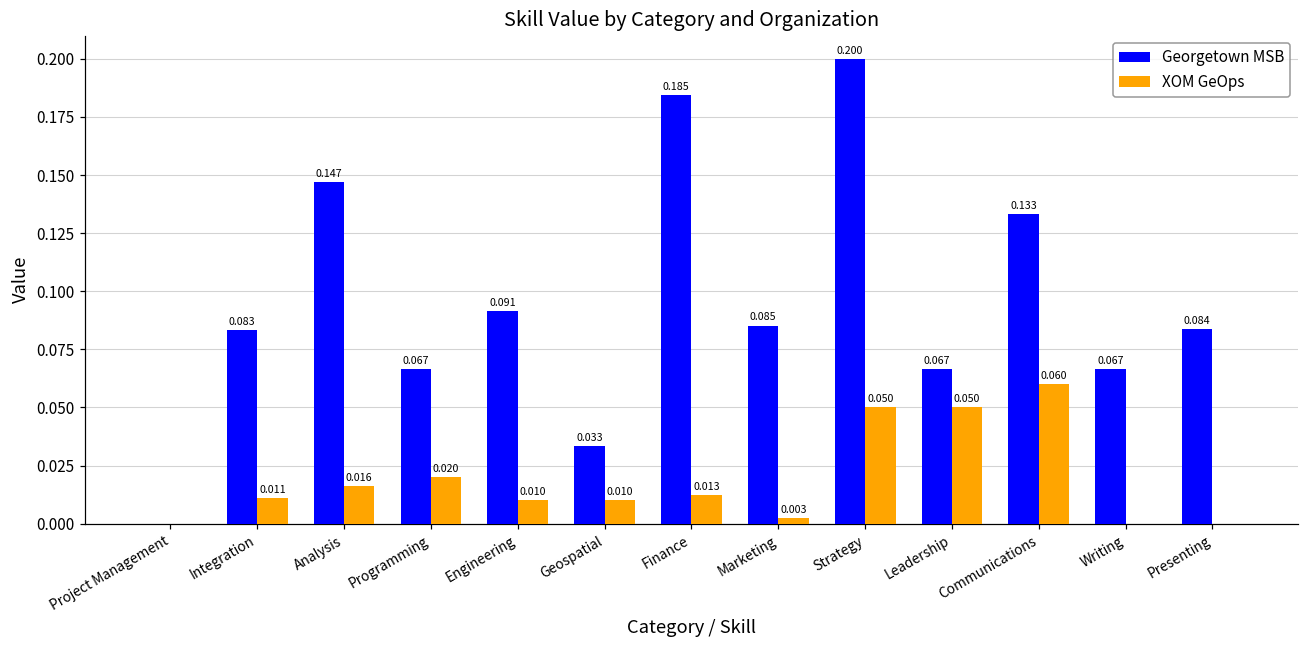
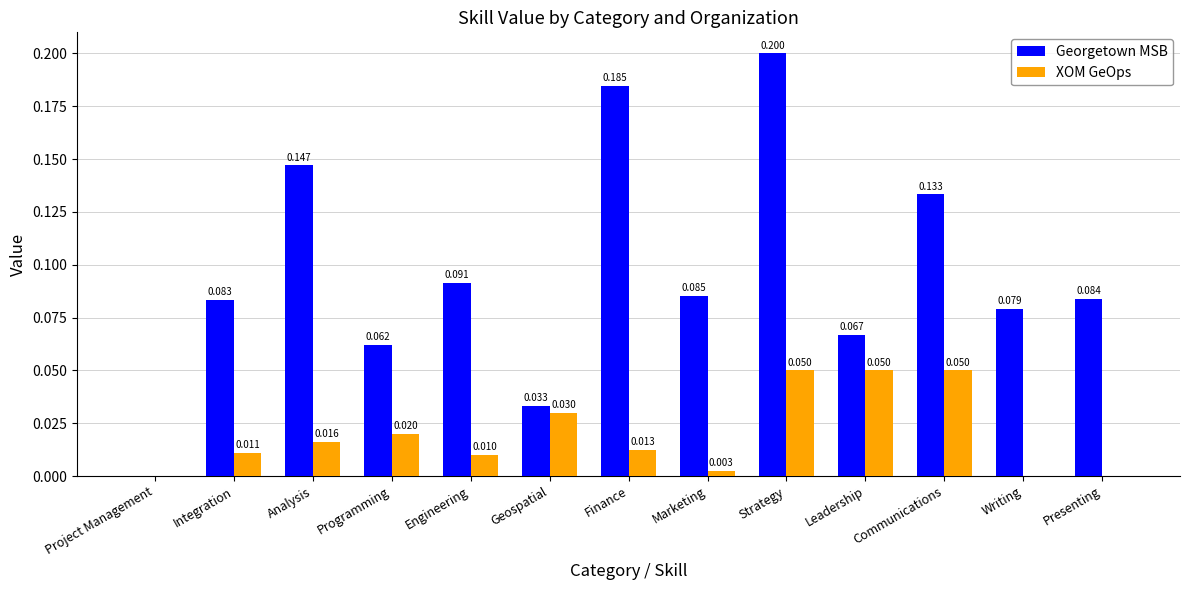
Georgetown MSB, Programming: 0.067 -> 0.062
XOM GeOps, Geospatial: 0.010 -> 0.030
XOM GeOps, Communications: 0.060 -> 0.050
Georgetown MSB, Writing: 0.067 -> 0.079
